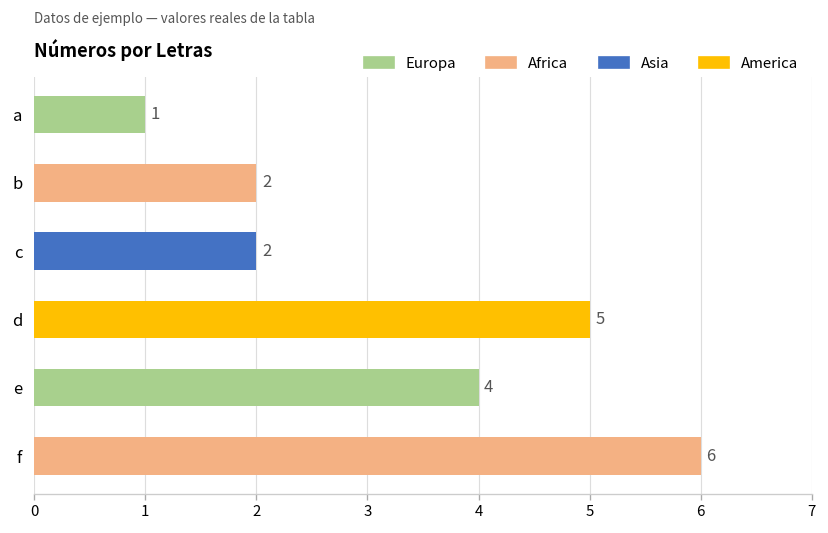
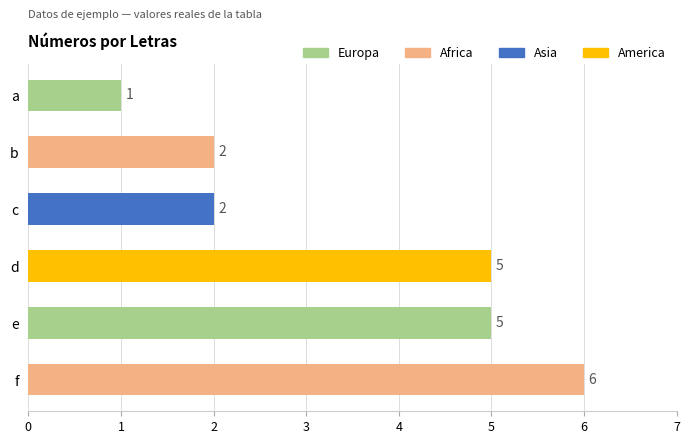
e: 4 -> 5
